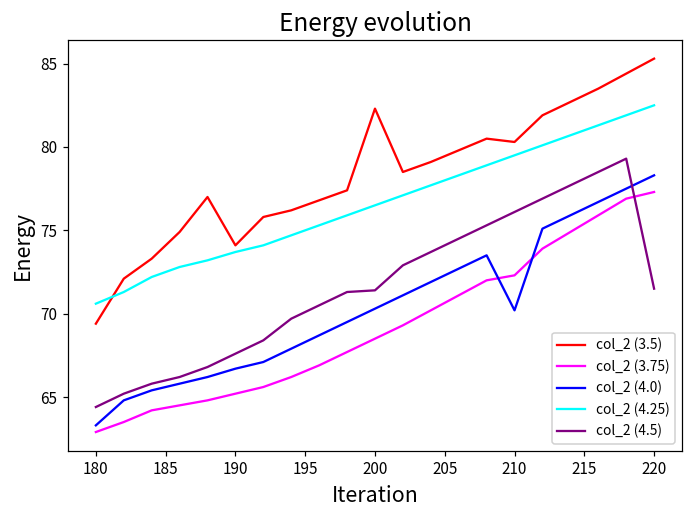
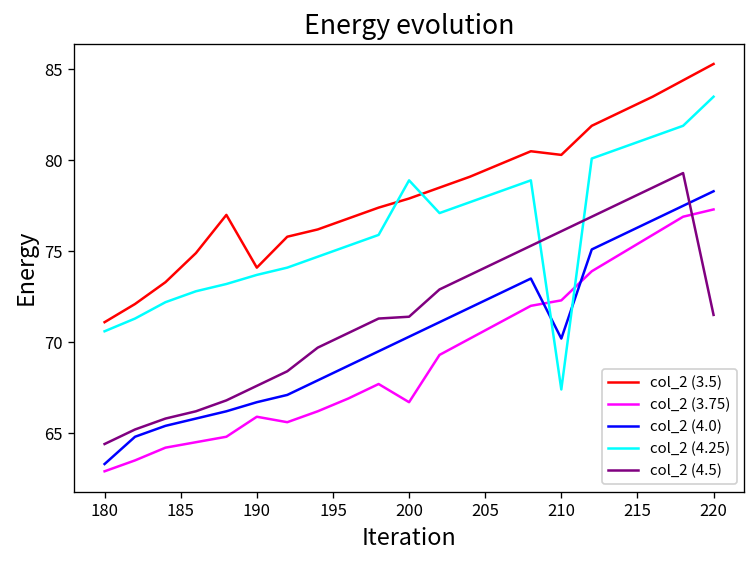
col_2 (3.5), 180: 69.4 -> 71.1
col_2 (3.75), 190: 65.2 -> 65.9
col_2 (3.5), 200: 82.3 -> 77.9
col_2 (3.75), 200: 68.5 -> 66.7
col_2 (4.25), 200: 76.5 -> 78.9
col_2 (4.25), 210: 79.5 -> 67.4
col_2 (4.25), 220: 82.5 -> 83.5
